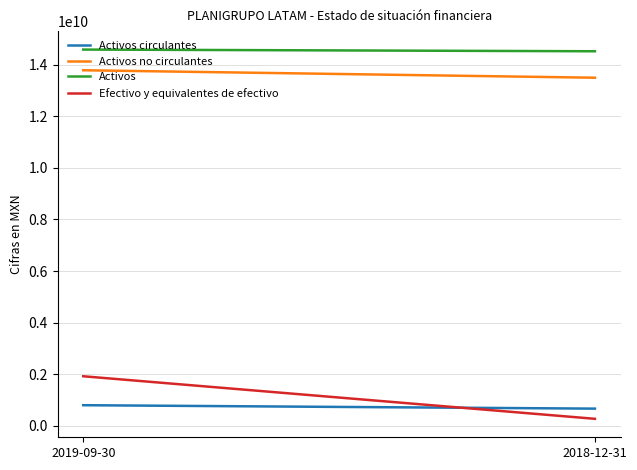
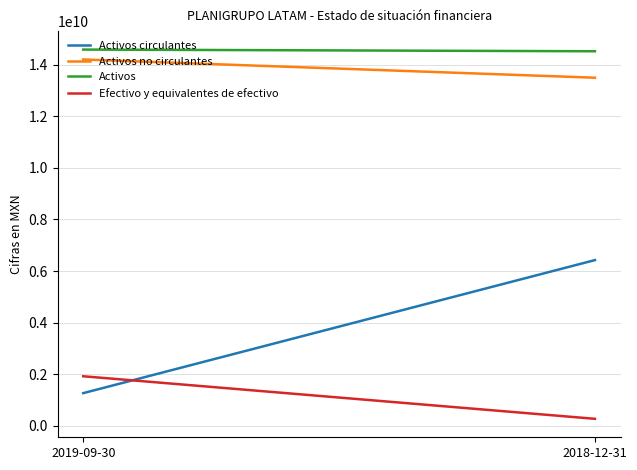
Activos circulantes, 2019-09-30: 800000000 -> 1300000000
Activos no circulantes, 2019-09-30: 13800000000 -> 14200000000
Activos circulantes, 2018-12-31: 700000000 -> 6400000000
